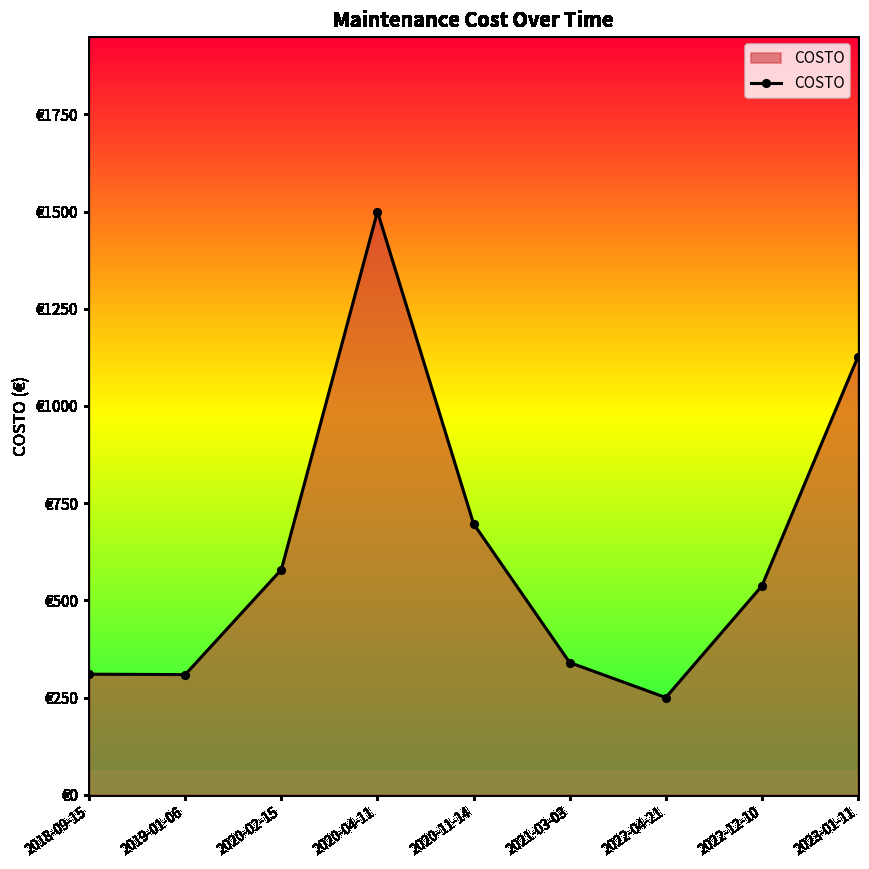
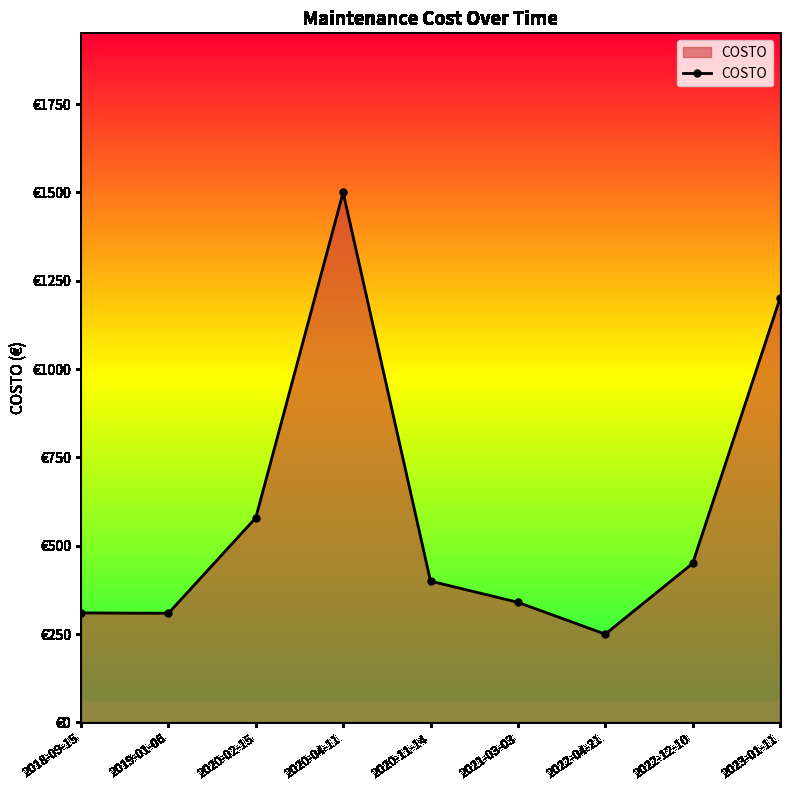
2020-11-14: €700 -> €400
2022-12-10: €540 -> €450
2023-01-11: €1130 -> €1200
